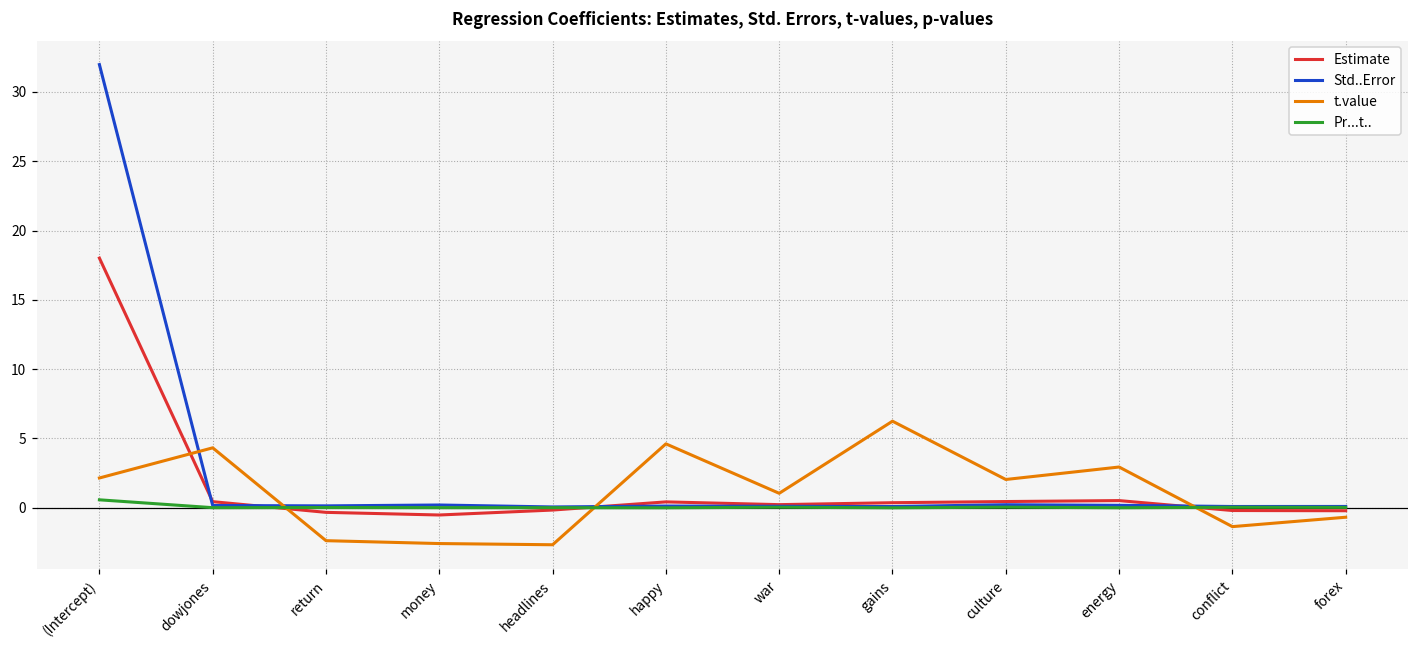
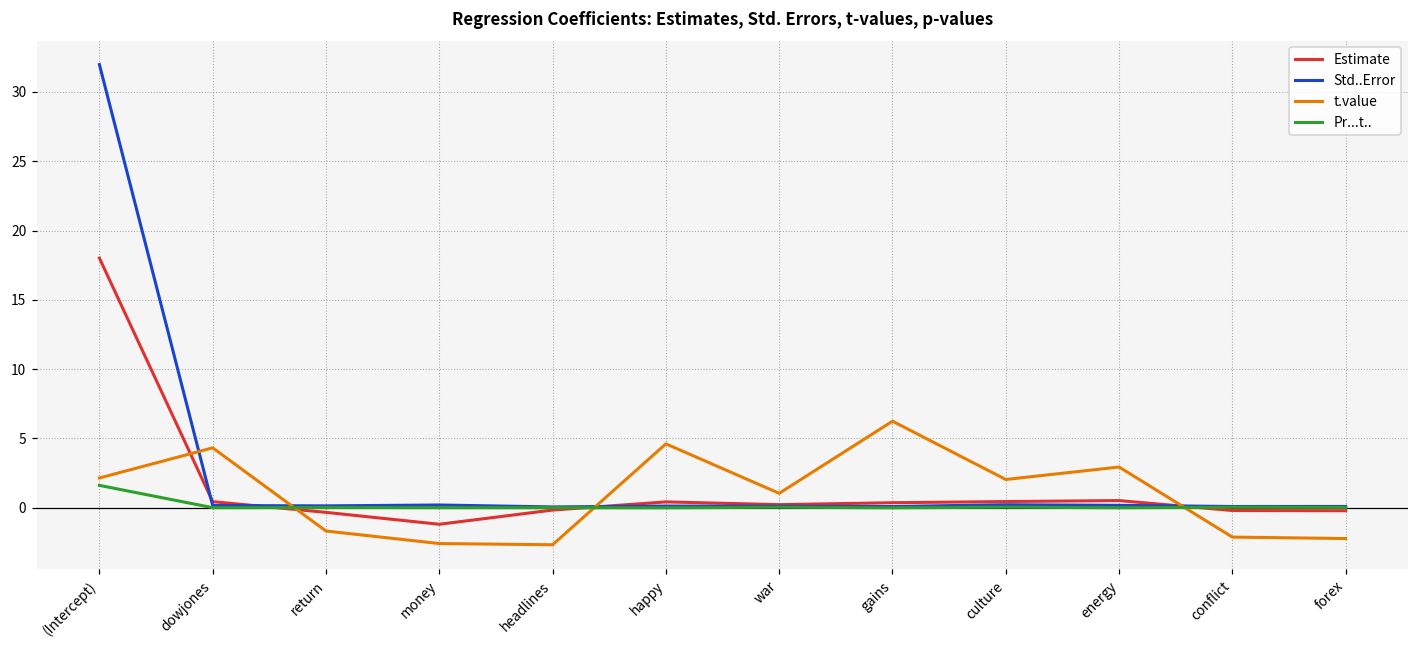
Pr...t.., (Intercept): 0.6 -> 1.6
t.value, return: -2.4 -> -1.7
Estimate, money: -0.5 -> -1.2
t.value, conflict: -1.4 -> -2.1
t.value, forex: -0.7 -> -2.2
